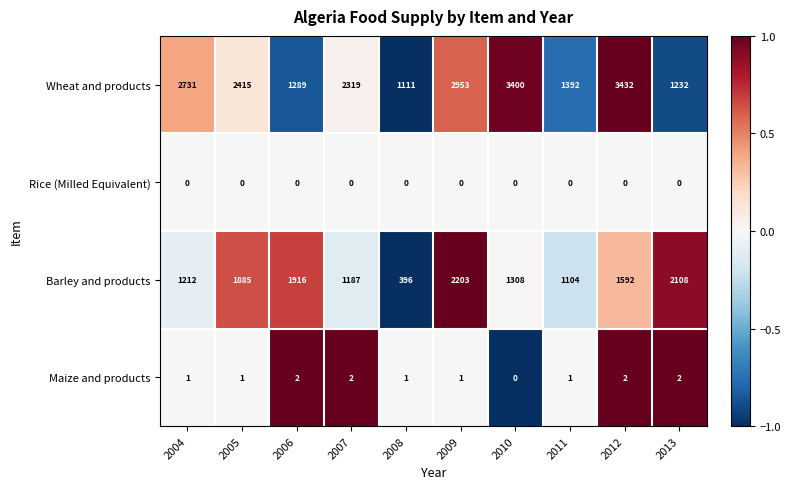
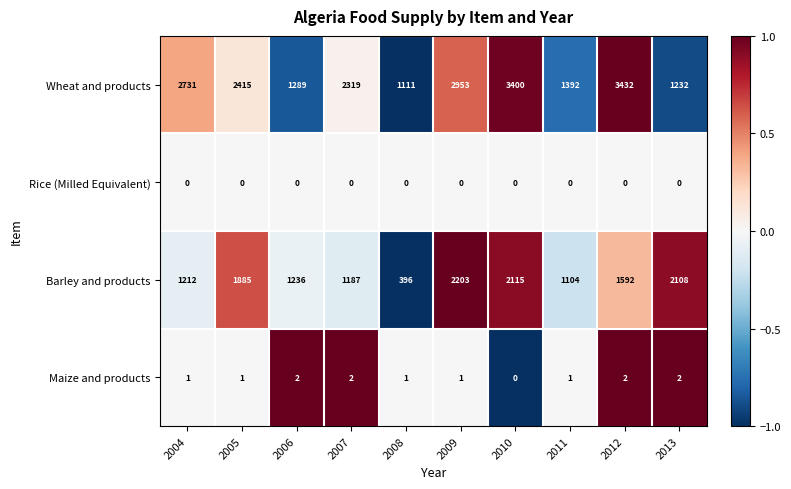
Barley and products, 2006: 1916 -> 1236
Barley and products, 2010: 1308 -> 2115
